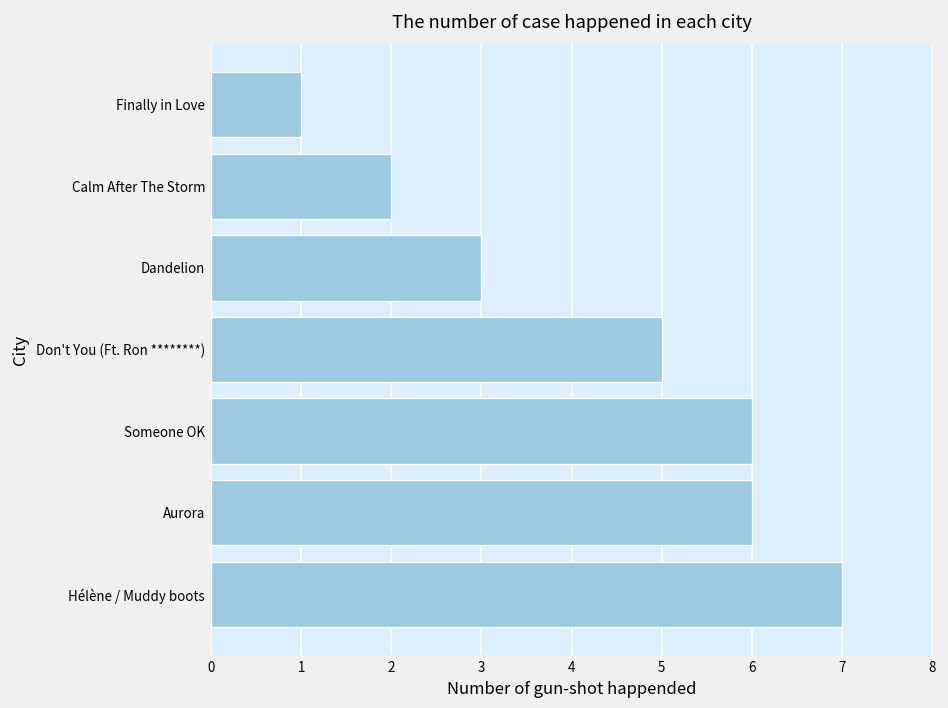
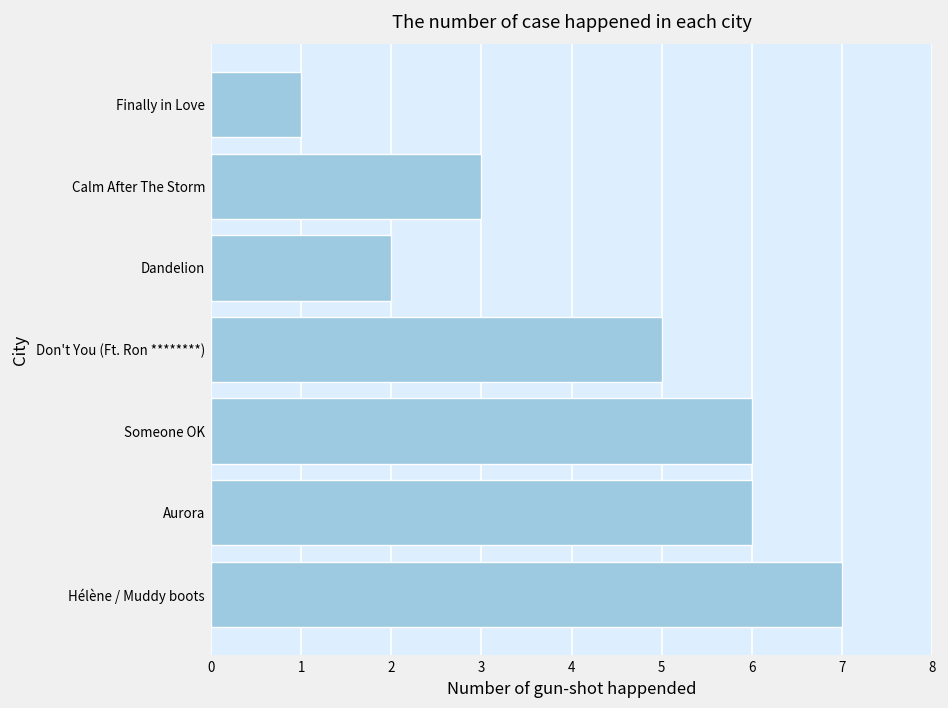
Calm After The Storm: 2 -> 3
Dandelion: 3 -> 2
